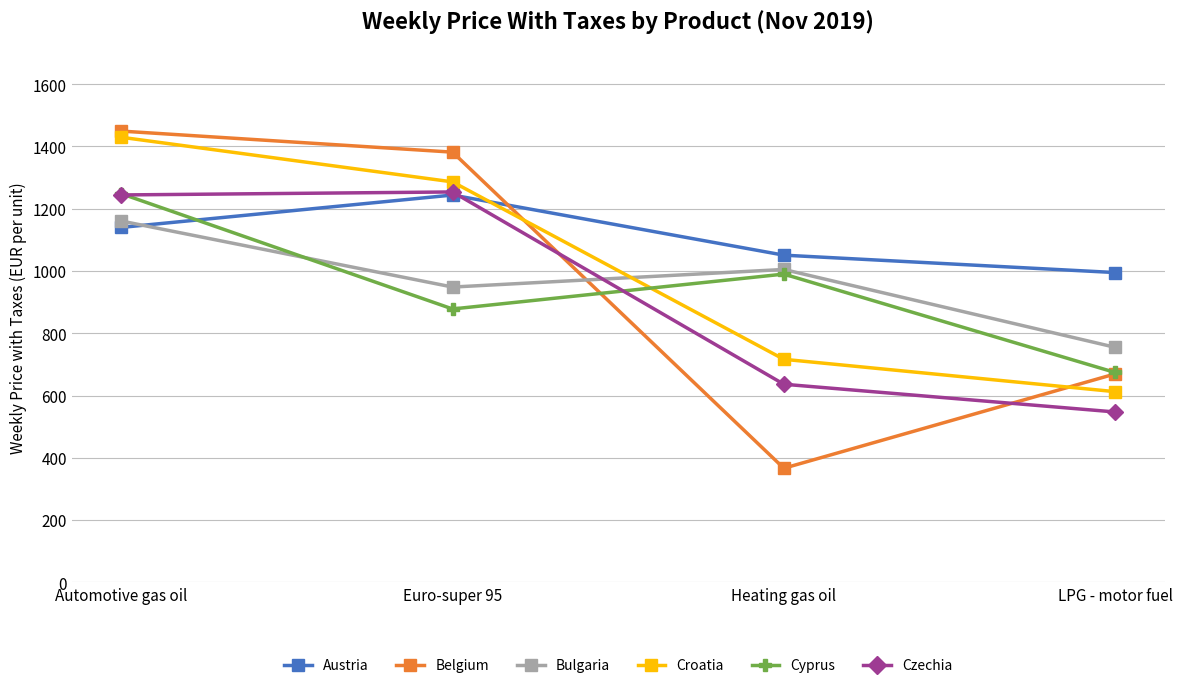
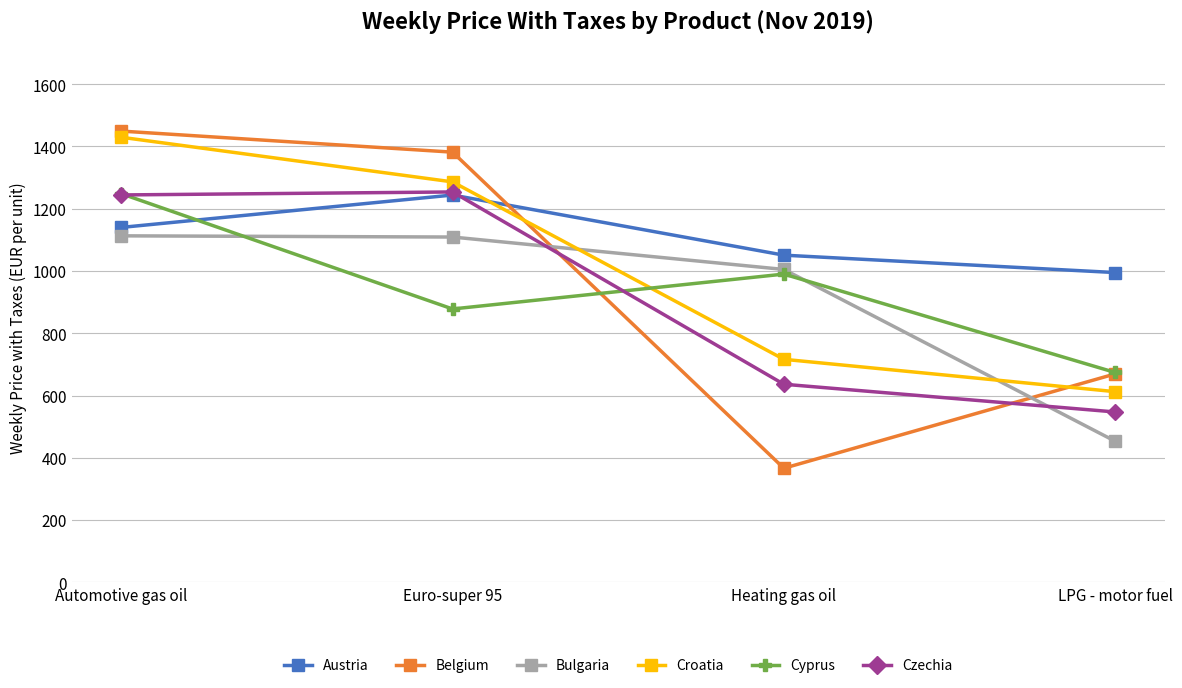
Bulgaria, Automotive gas oil: 1160 -> 1110
Bulgaria, Euro-super 95: 950 -> 1110
Bulgaria, LPG - motor fuel: 750 -> 450
